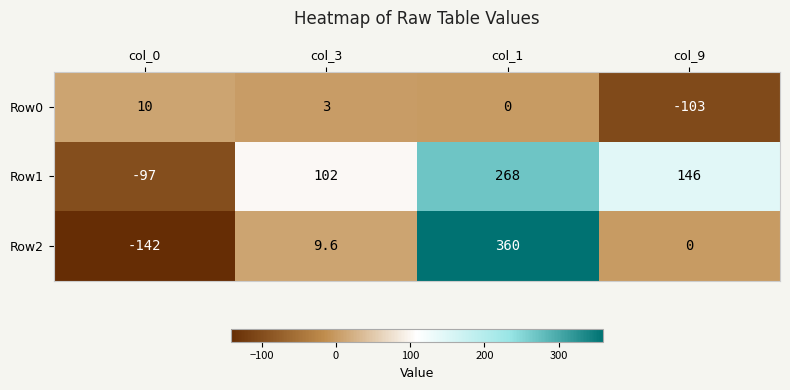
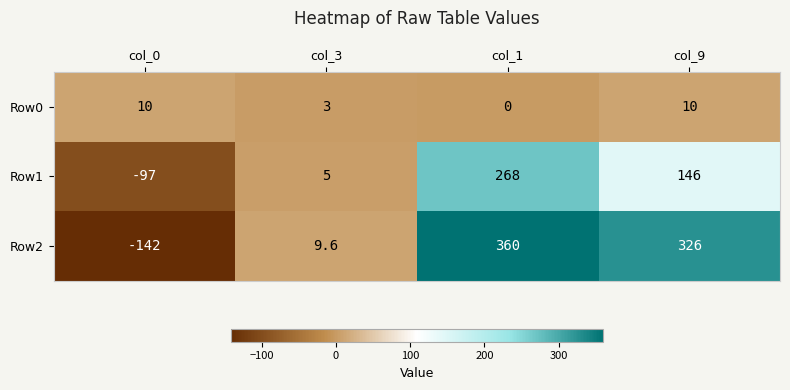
Row0, col_9: -103 -> 10
Row1, col_3: 102 -> 5
Row2, col_9: 0 -> 326
